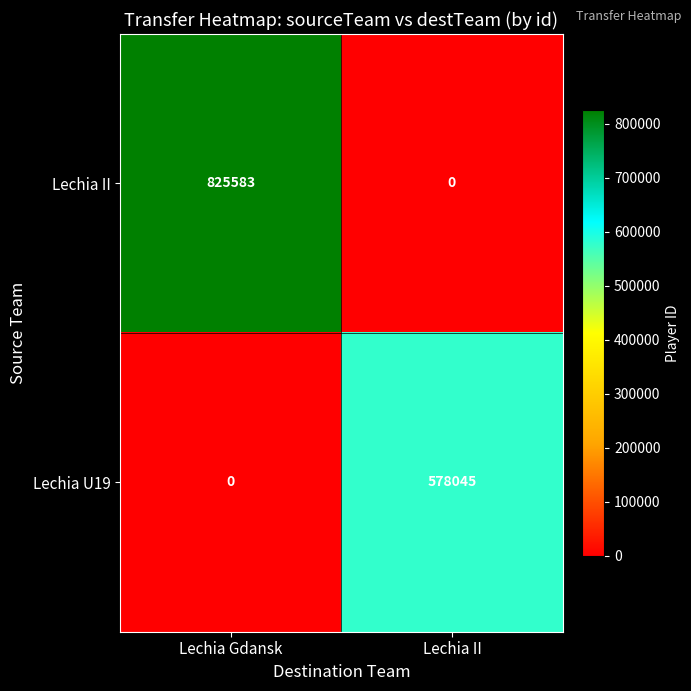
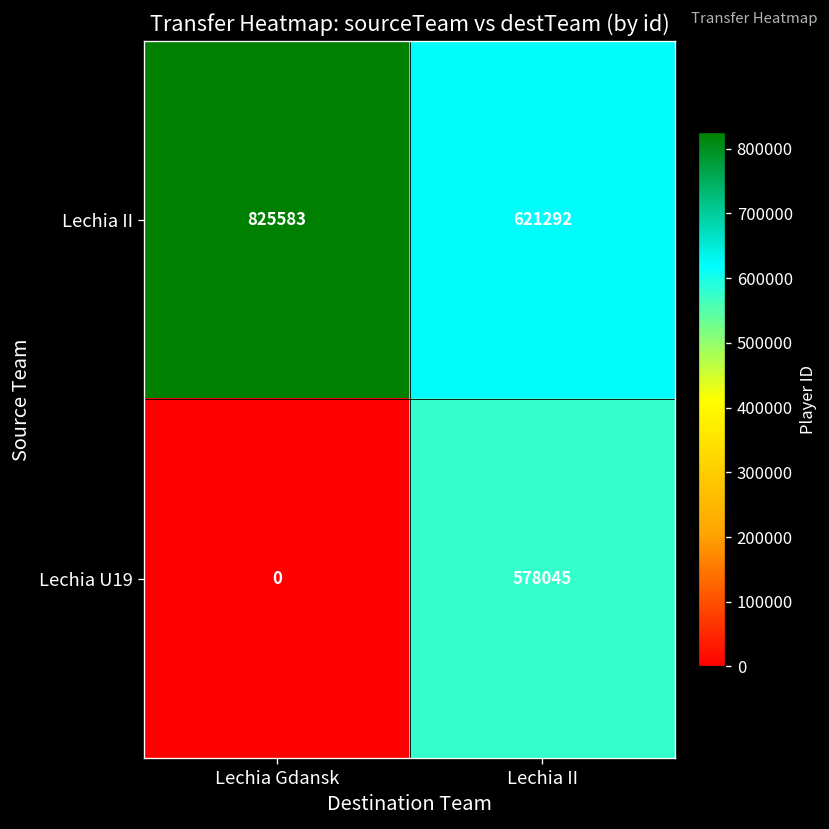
Lechia II, Lechia II: 0 -> 621292
